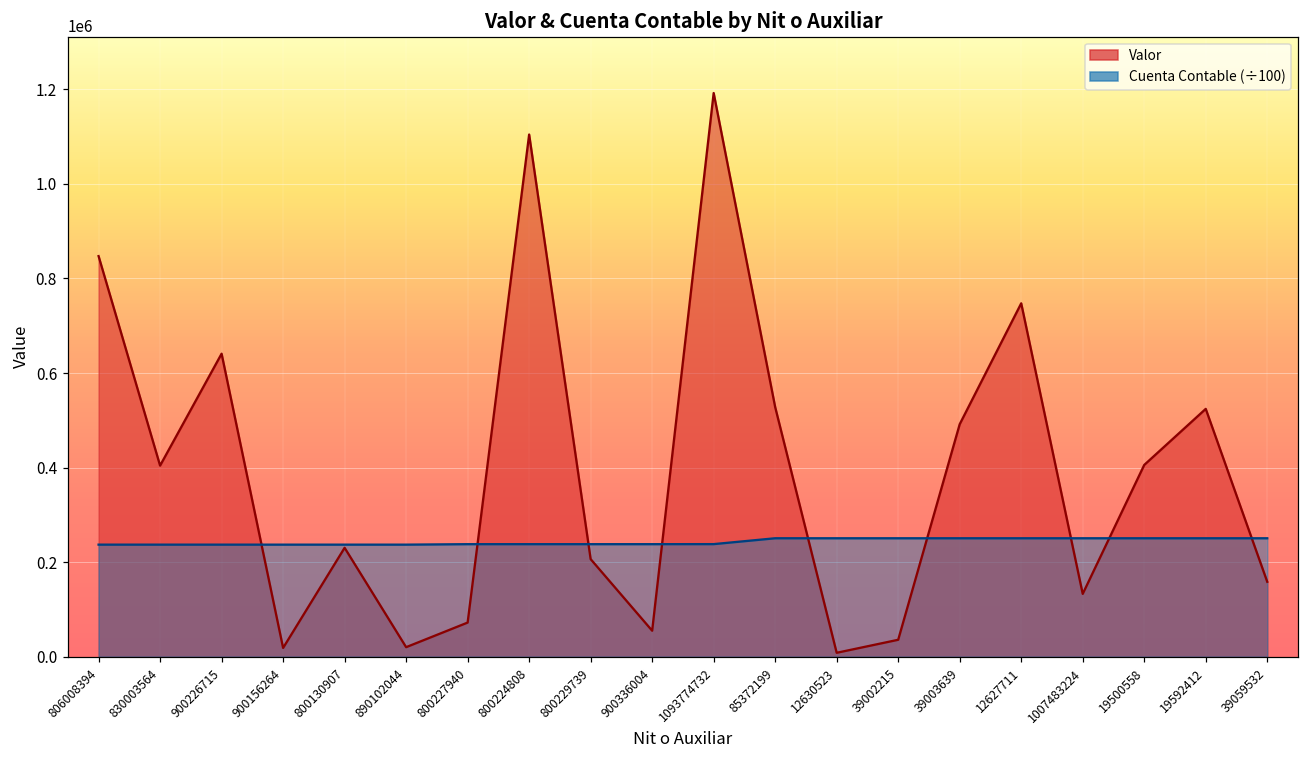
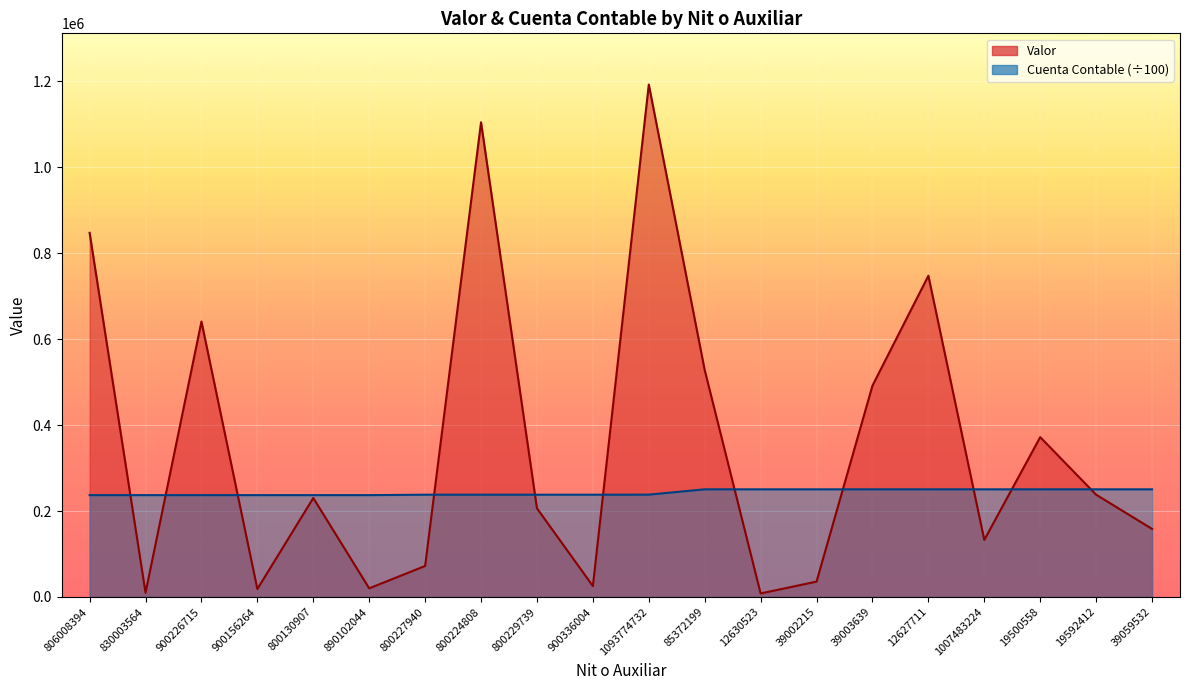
Valor, 830003564: 400000 -> 10000
Valor, 900336004: 50000 -> 30000
Valor, 19500558: 410000 -> 370000
Valor, 19592412: 520000 -> 240000
